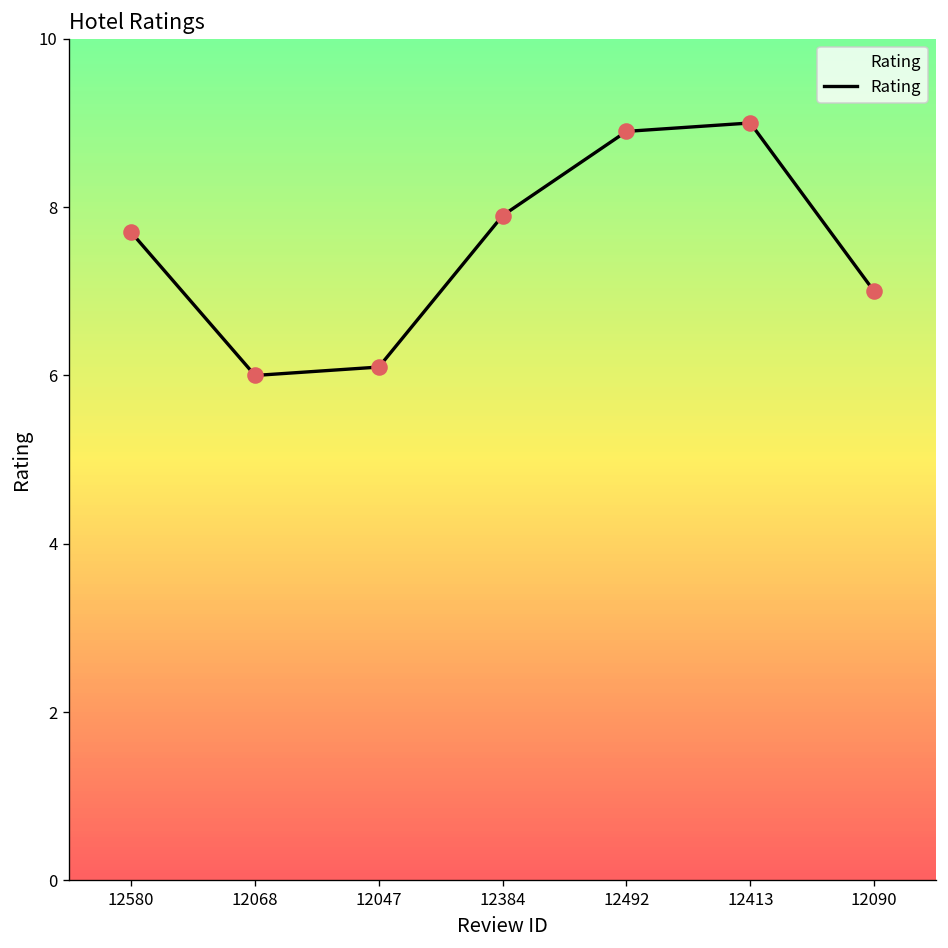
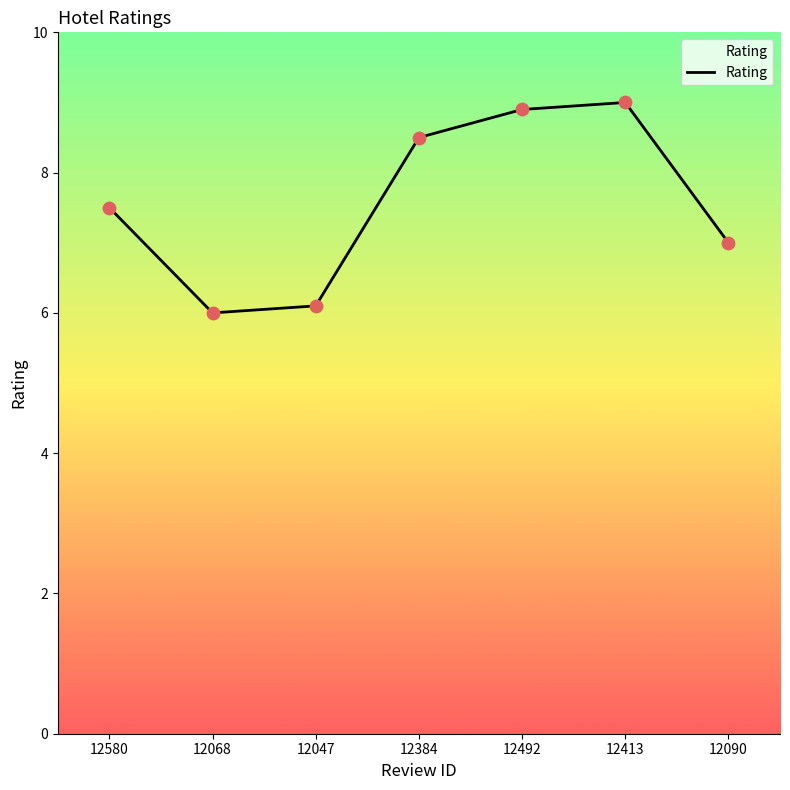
12580: 7.7 -> 7.5
12384: 7.9 -> 8.5
